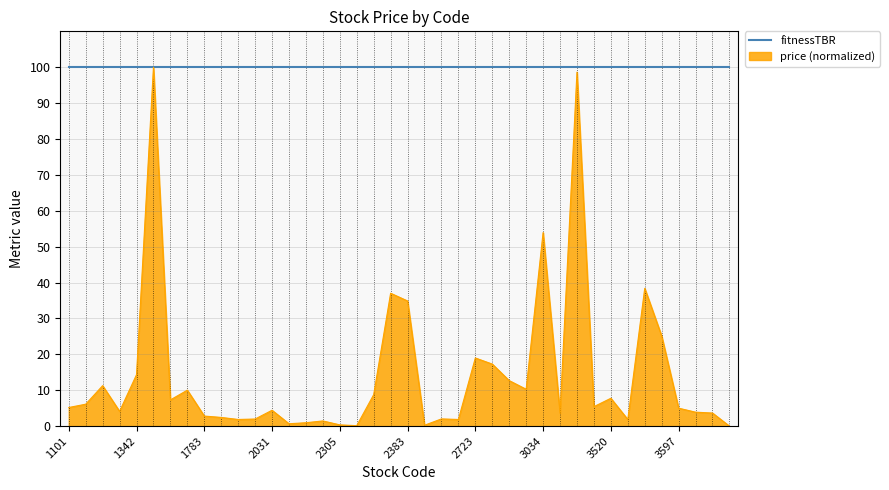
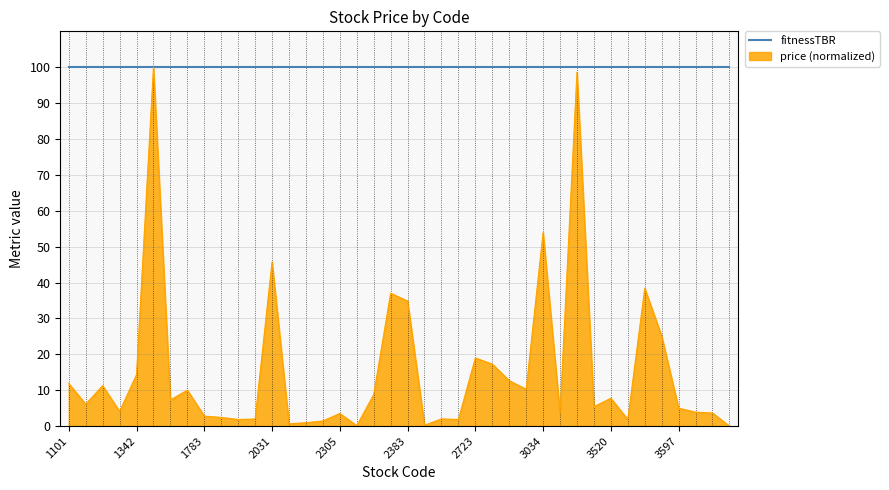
price (normalized), 1101: 5 -> 12
price (normalized), 2031: 4 -> 46
price (normalized), 2305: 0 -> 4
